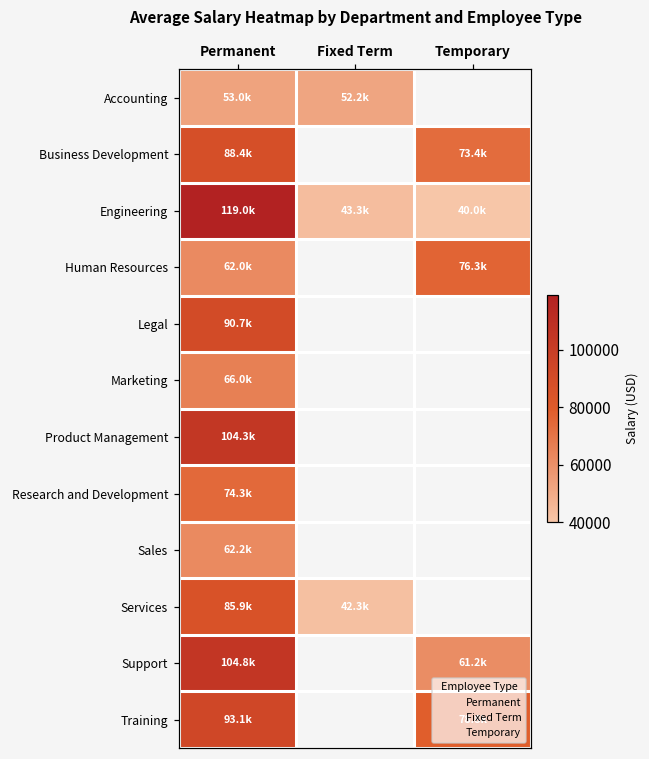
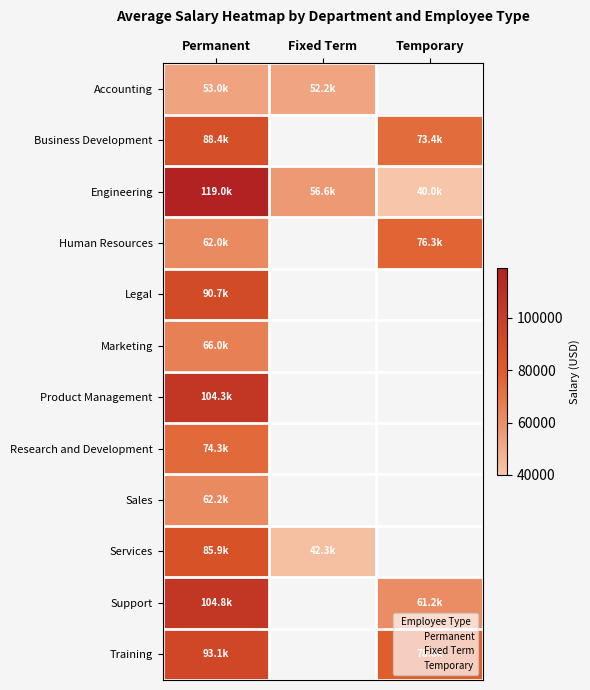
Engineering, Fixed Term: 43.3k -> 56.6k
